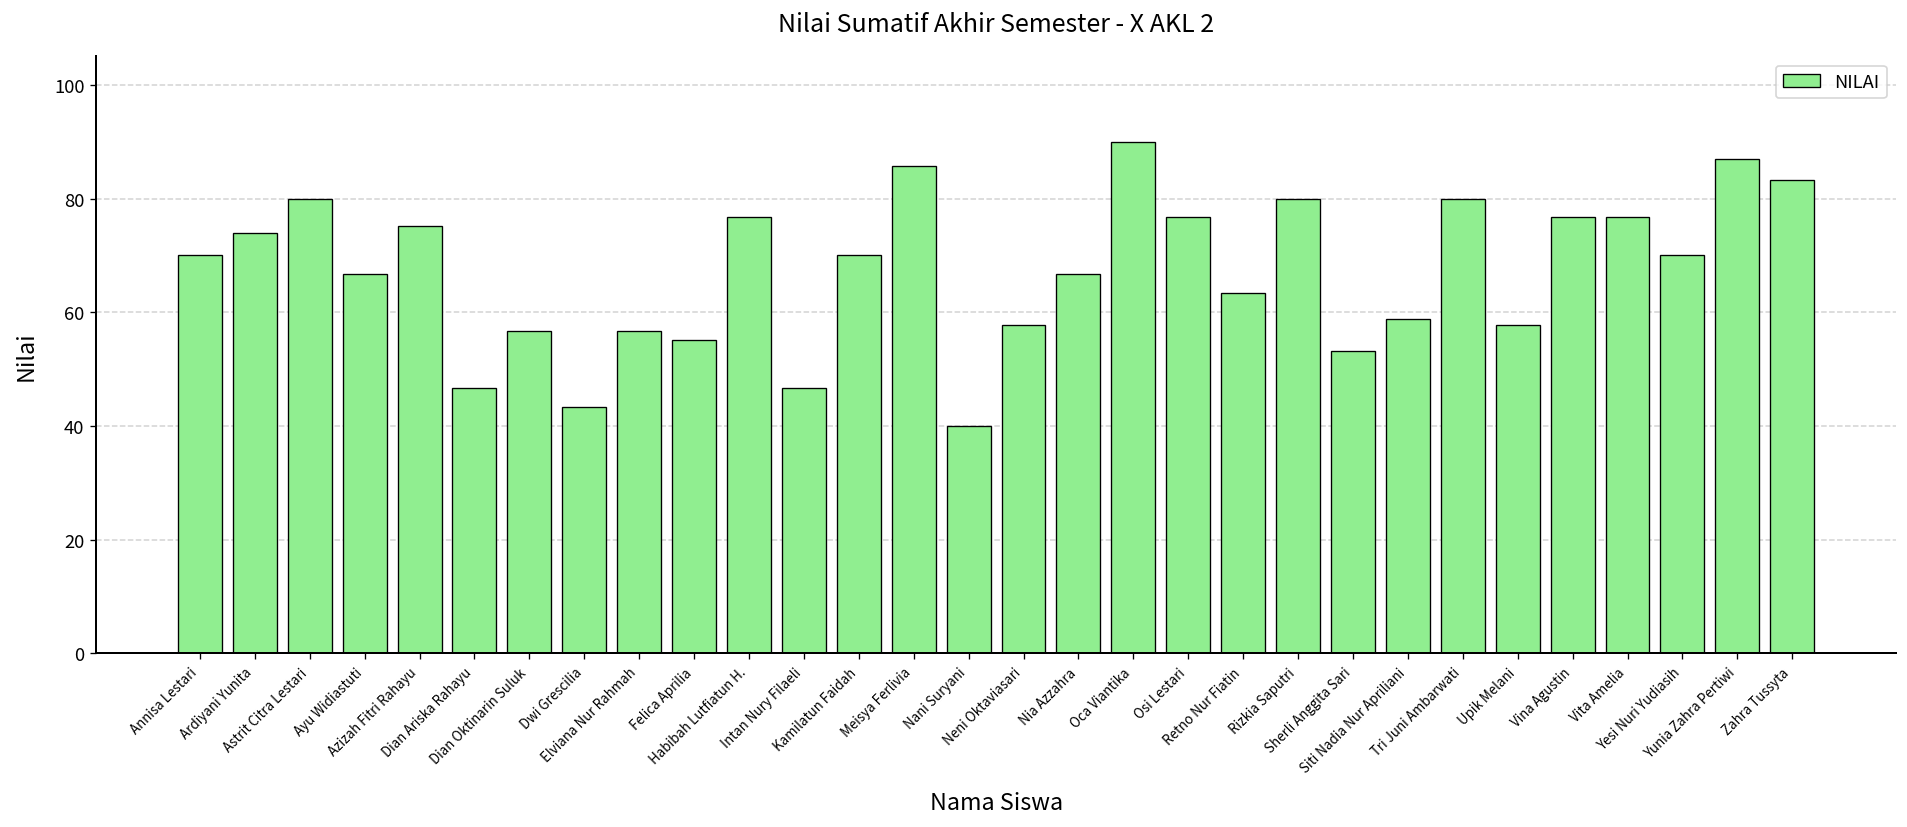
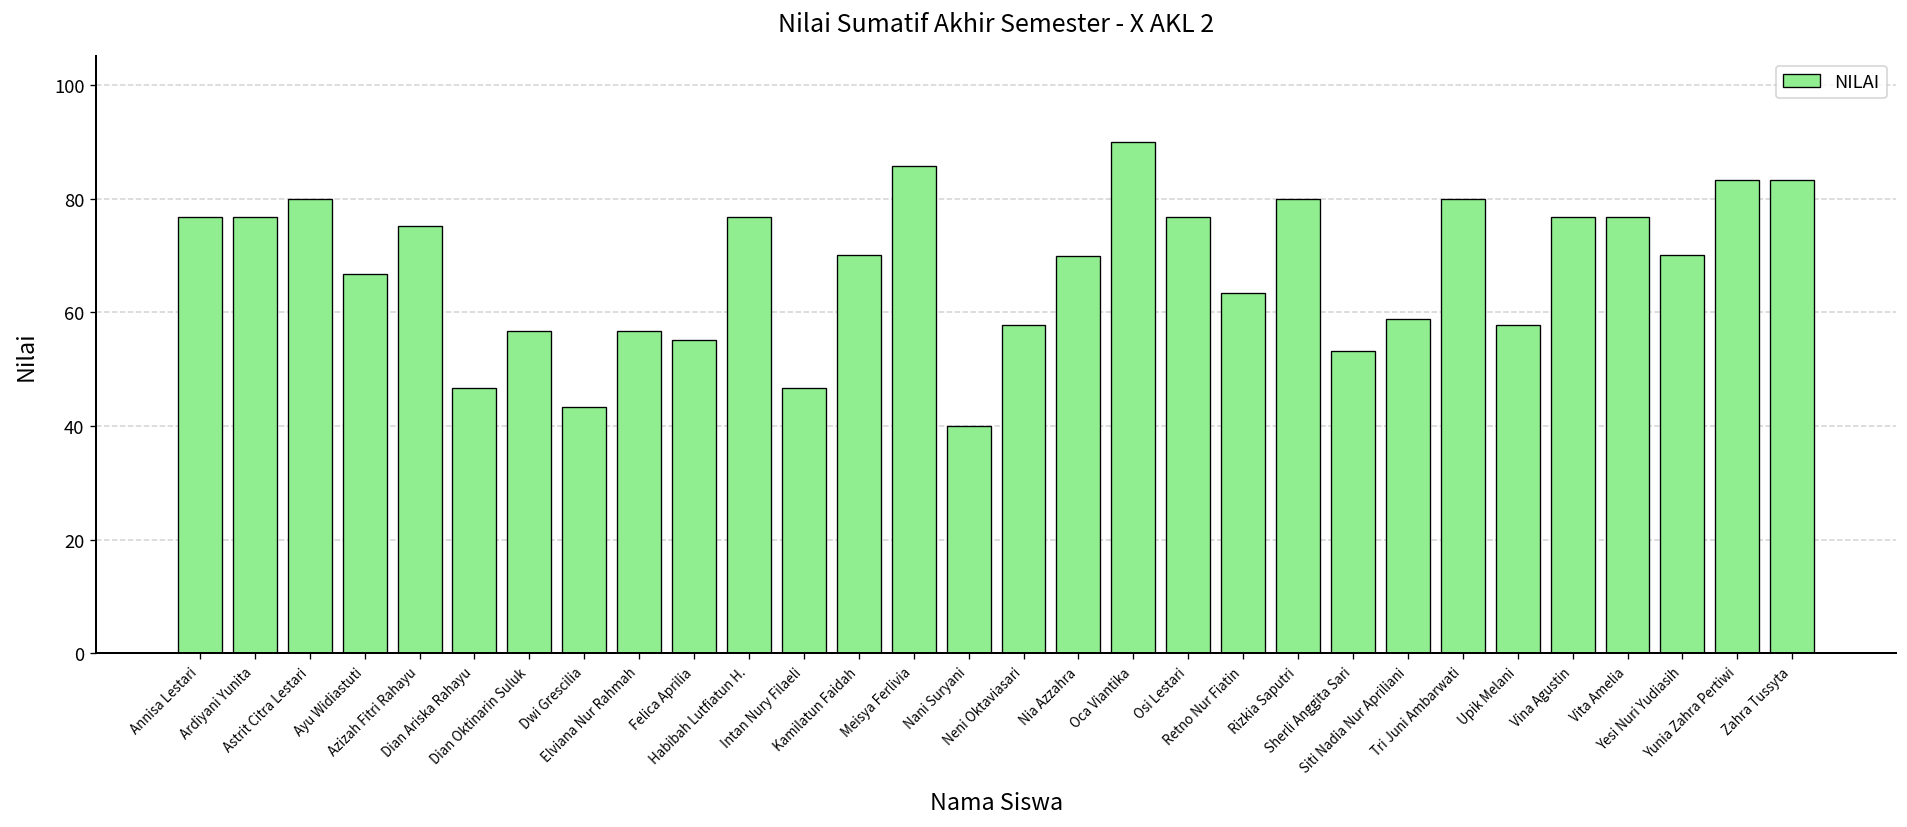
Annisa Lestari: 70 -> 77
Ardiyani Yunita: 74 -> 77
Nia Azzahra: 67 -> 70
Yunia Zahra Pertiwi: 87 -> 83
